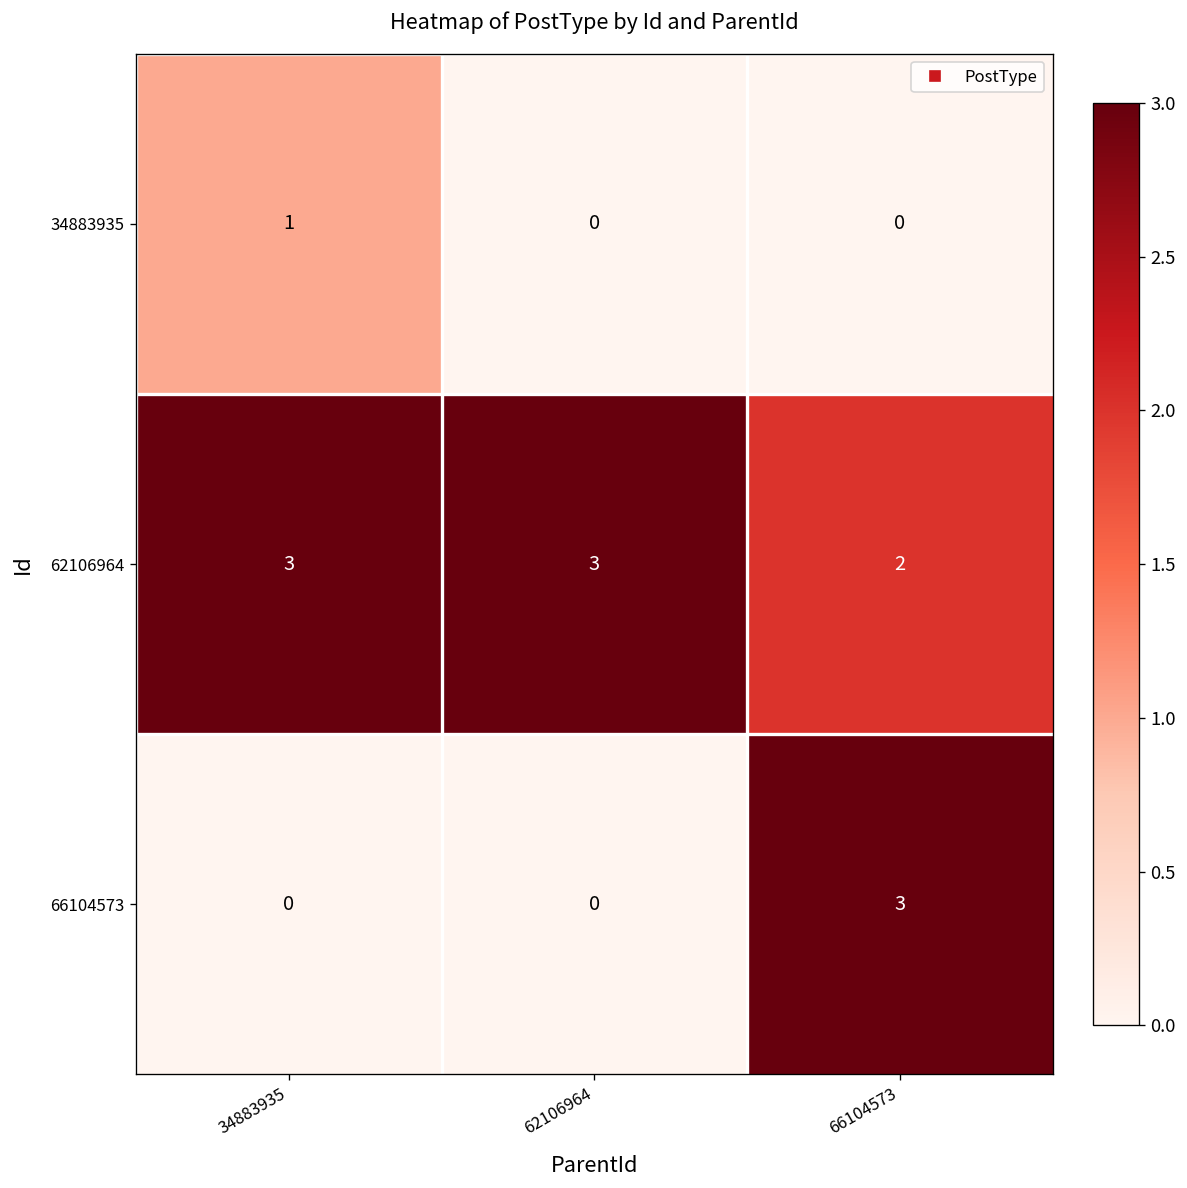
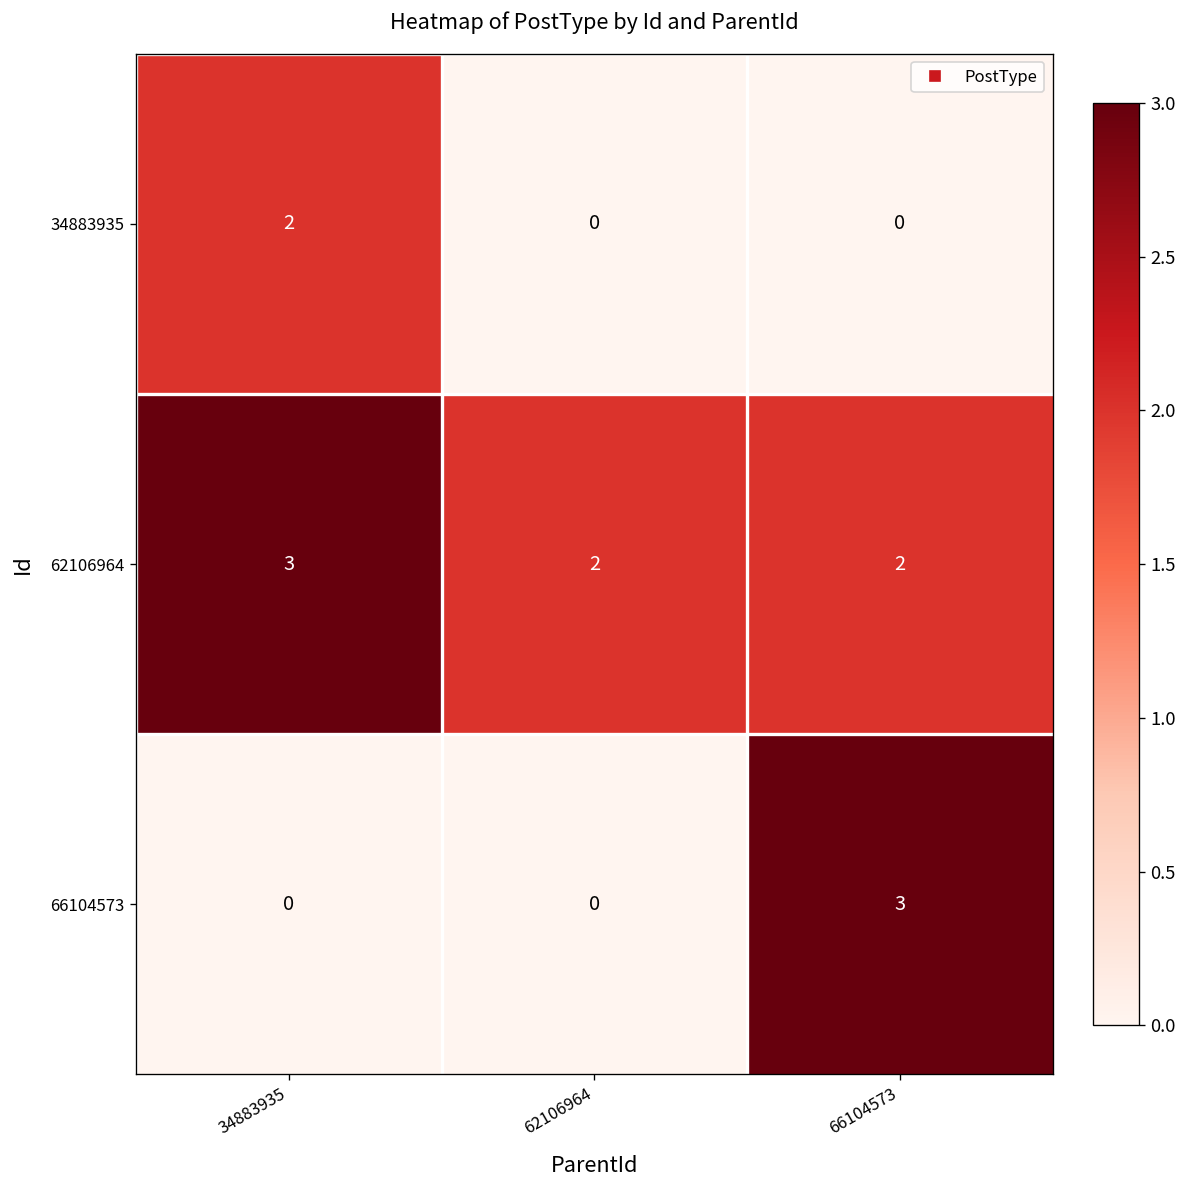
34883935, 34883935: 1 -> 2
62106964, 62106964: 3 -> 2
